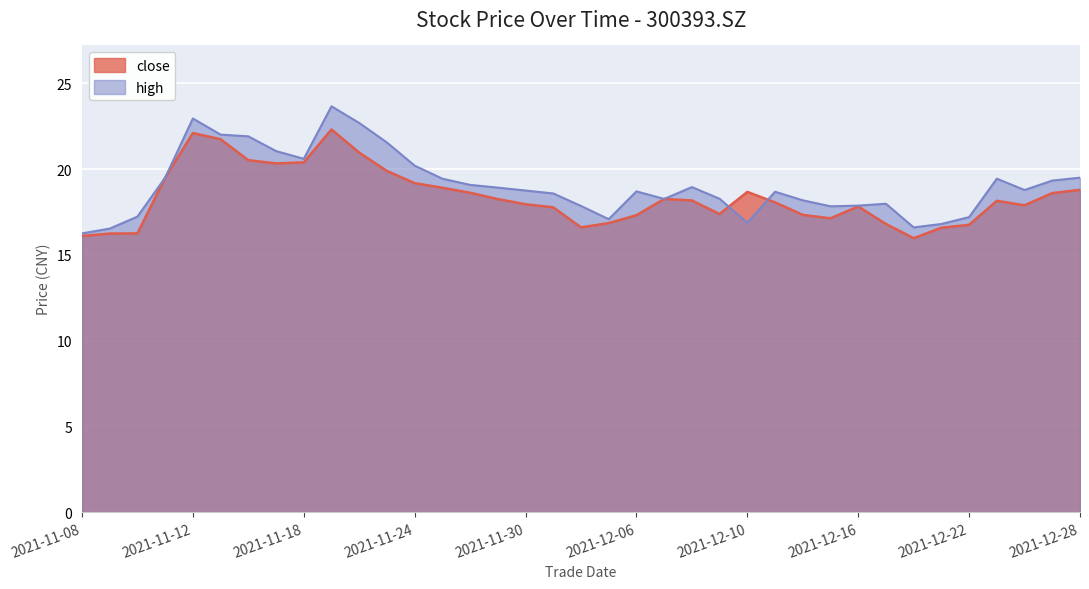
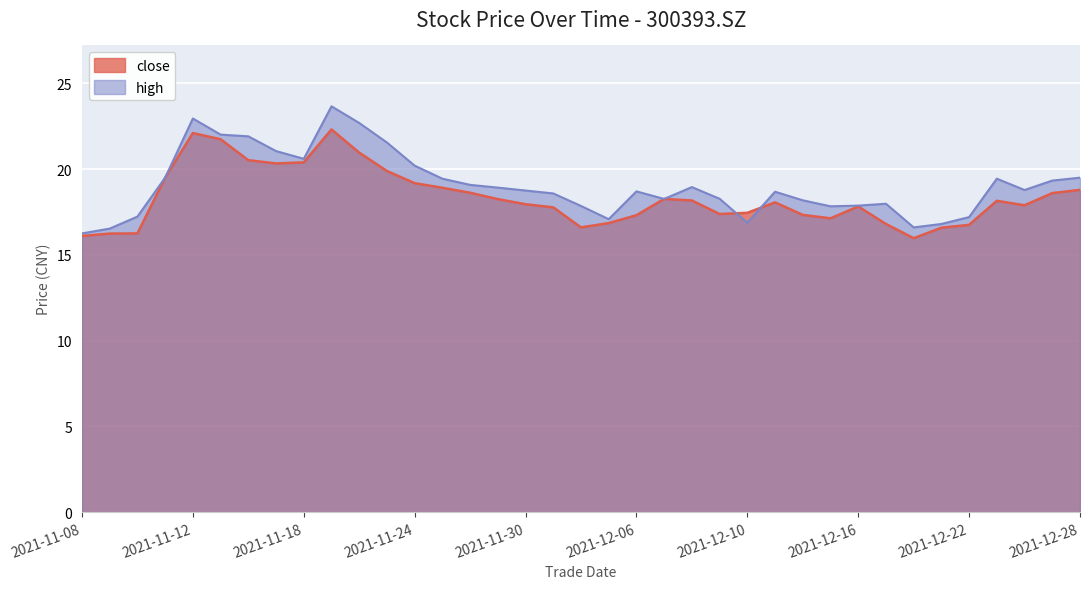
close, 2021-12-10: 18.7 -> 17.5
